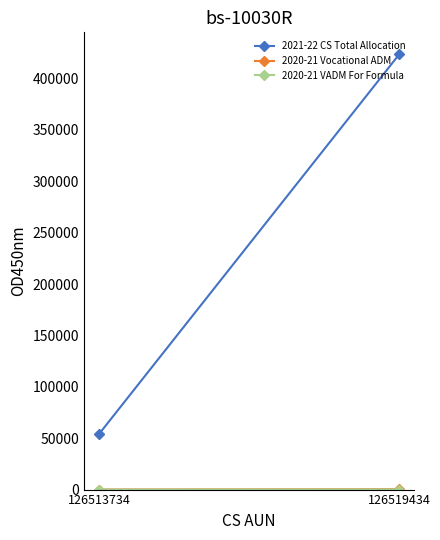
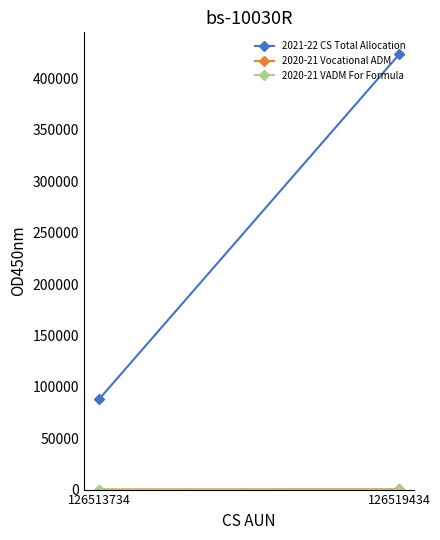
2021-22 CS Total Allocation, 126513734: 54000 -> 88000
